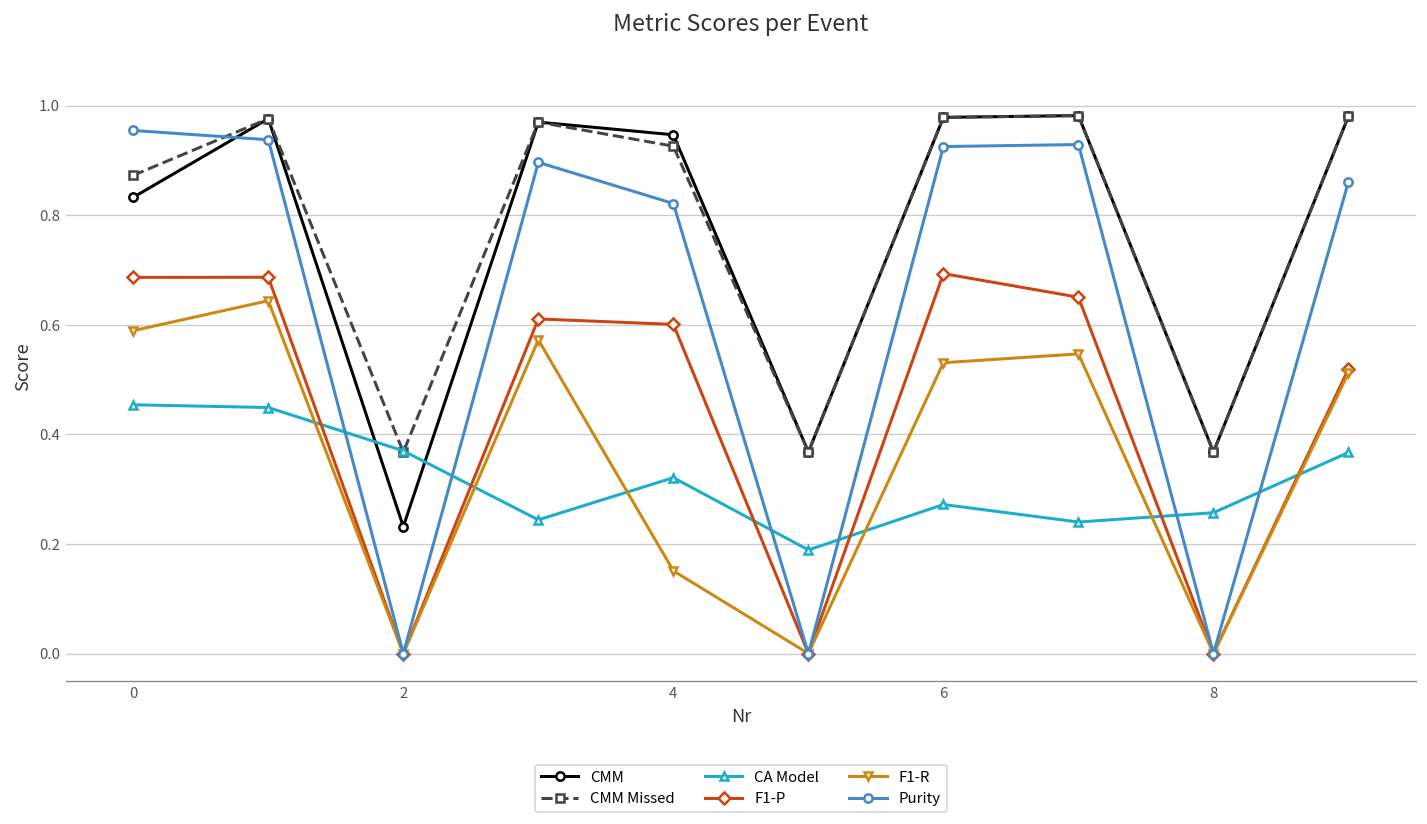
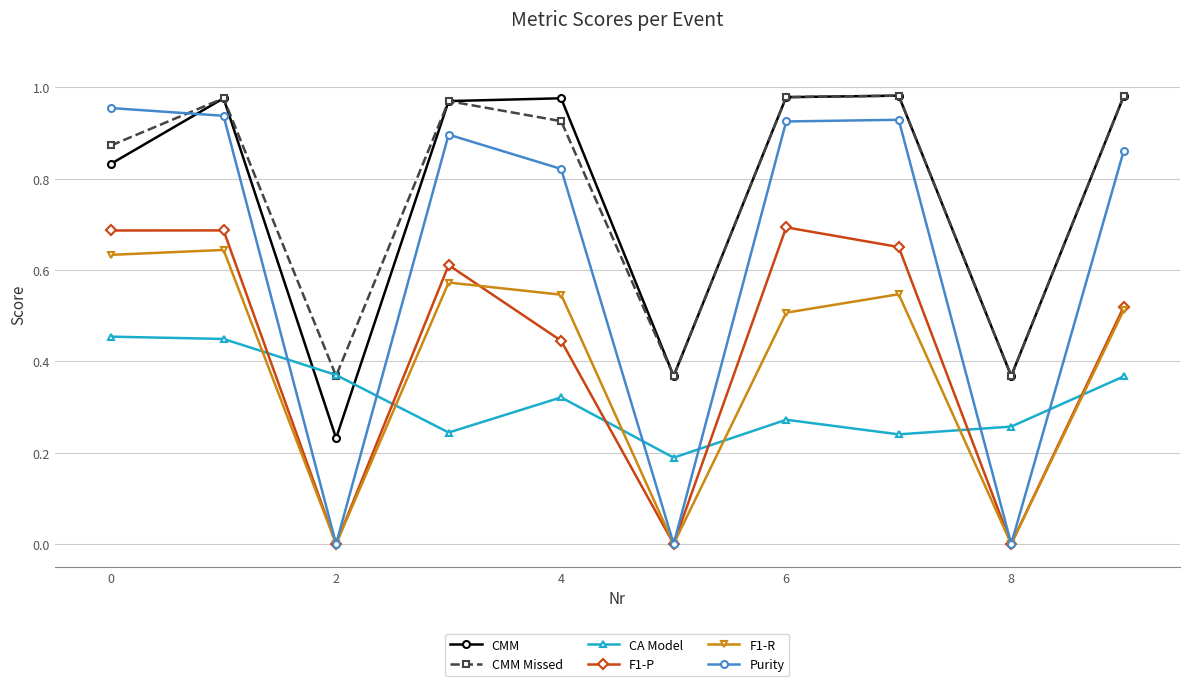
F1-R, 0: 0.59 -> 0.63
CMM, 4: 0.95 -> 0.98
F1-P, 4: 0.60 -> 0.45
F1-R, 4: 0.15 -> 0.55
F1-R, 6: 0.53 -> 0.51
